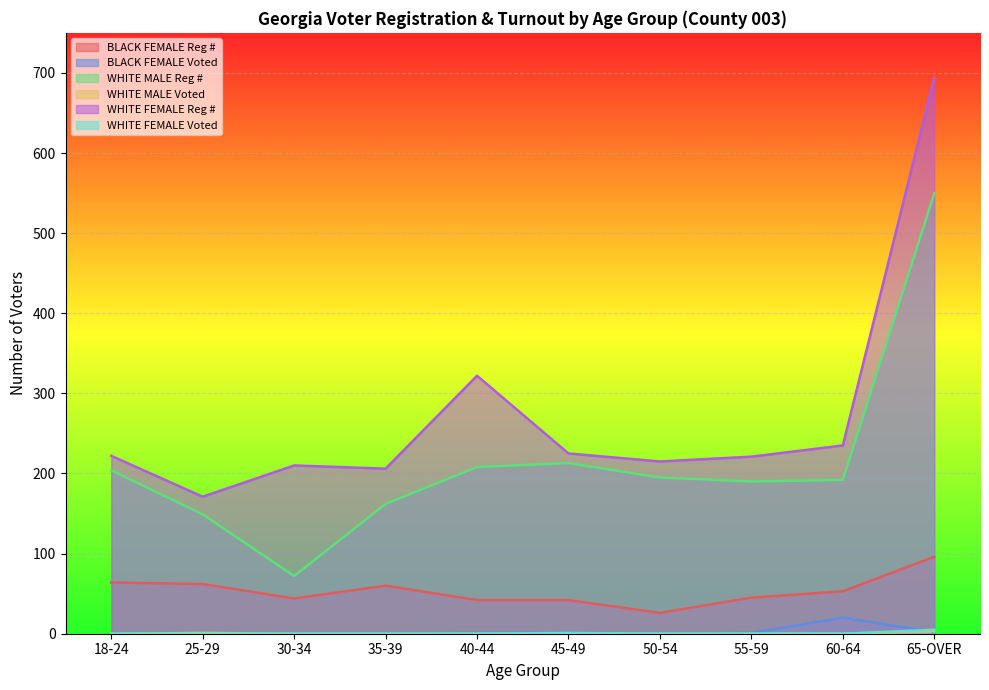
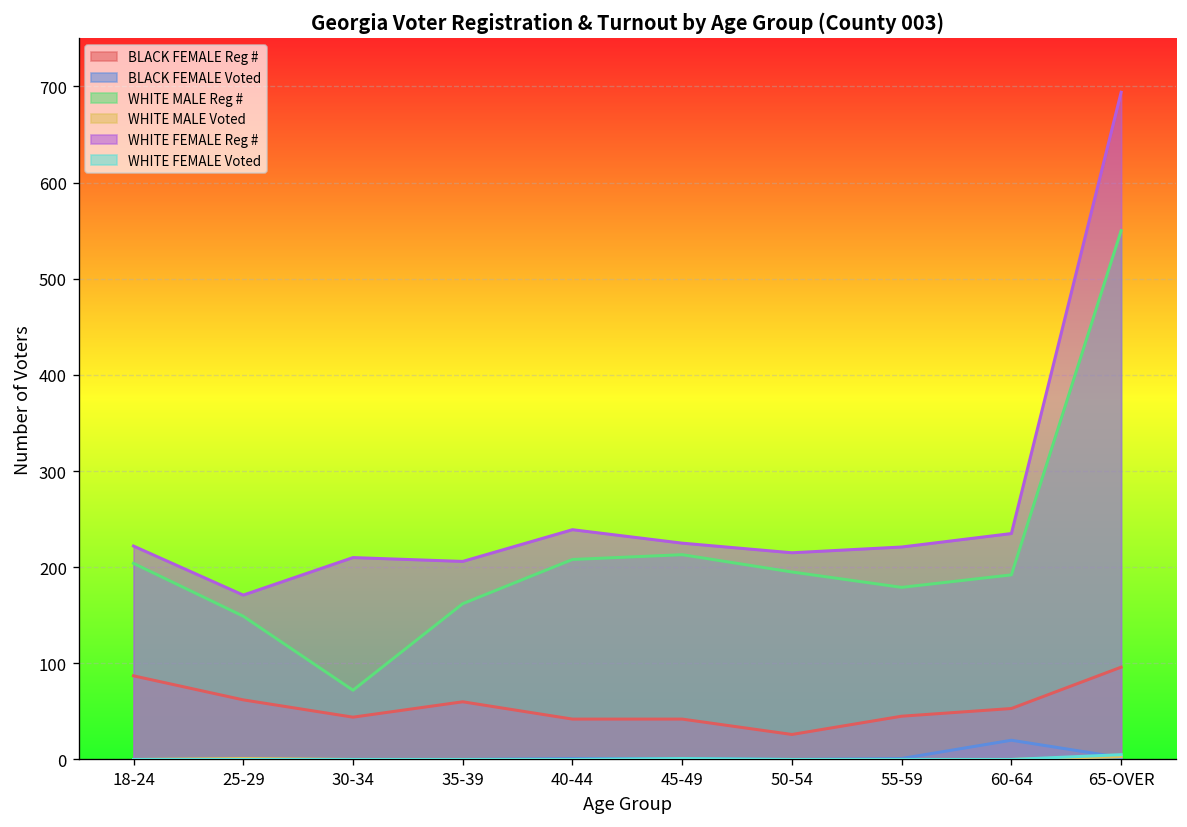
BLACK FEMALE Reg #, 18-24: 60 -> 90
WHITE FEMALE Reg #, 40-44: 320 -> 240
WHITE MALE Reg #, 55-59: 190 -> 180
